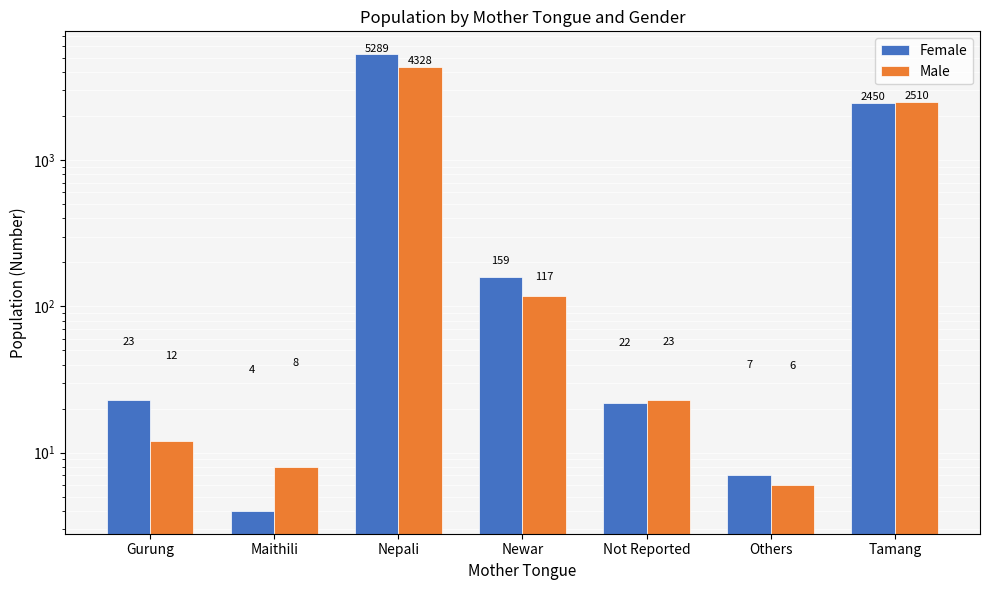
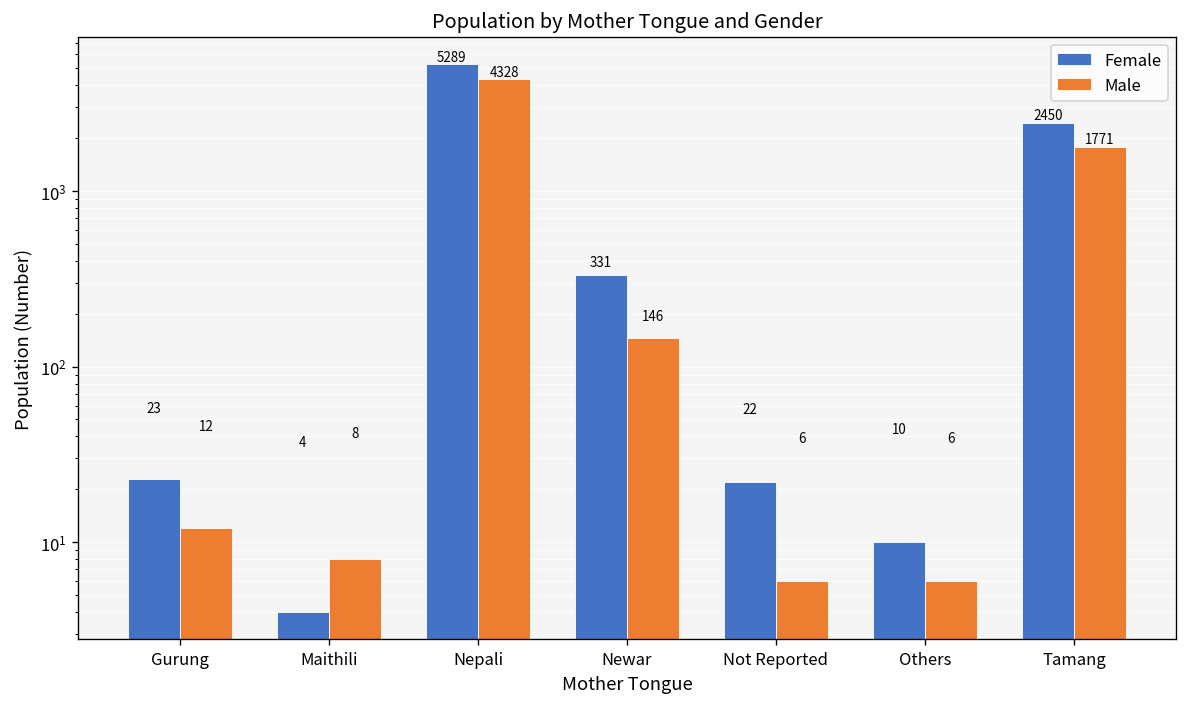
Female, Newar: 159 -> 331
Male, Newar: 117 -> 146
Male, Not Reported: 23 -> 6
Female, Others: 7 -> 10
Male, Tamang: 2510 -> 1771
